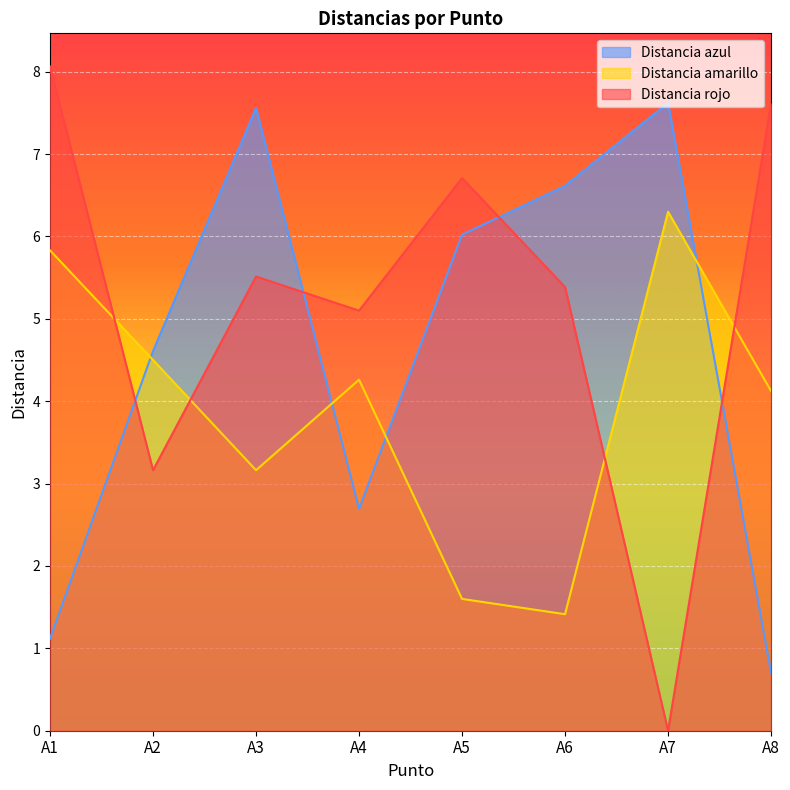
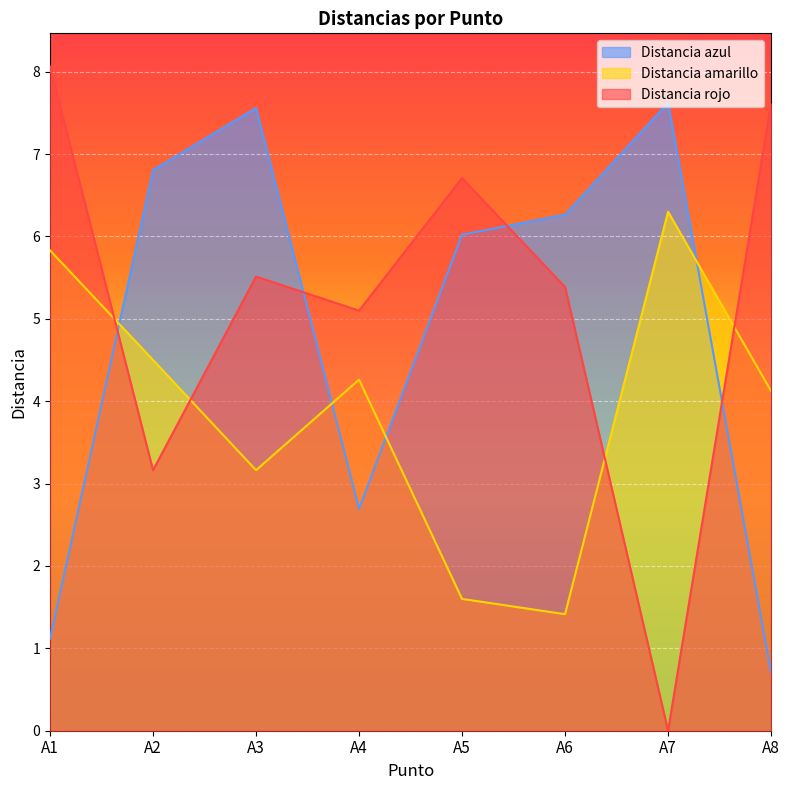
Distancia azul, A2: 4.6 -> 6.8
Distancia azul, A6: 6.6 -> 6.3
